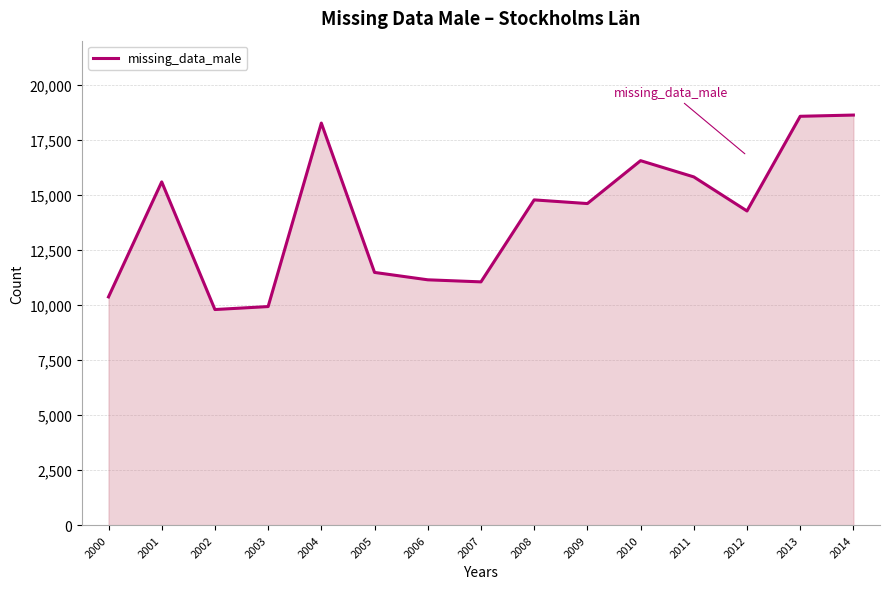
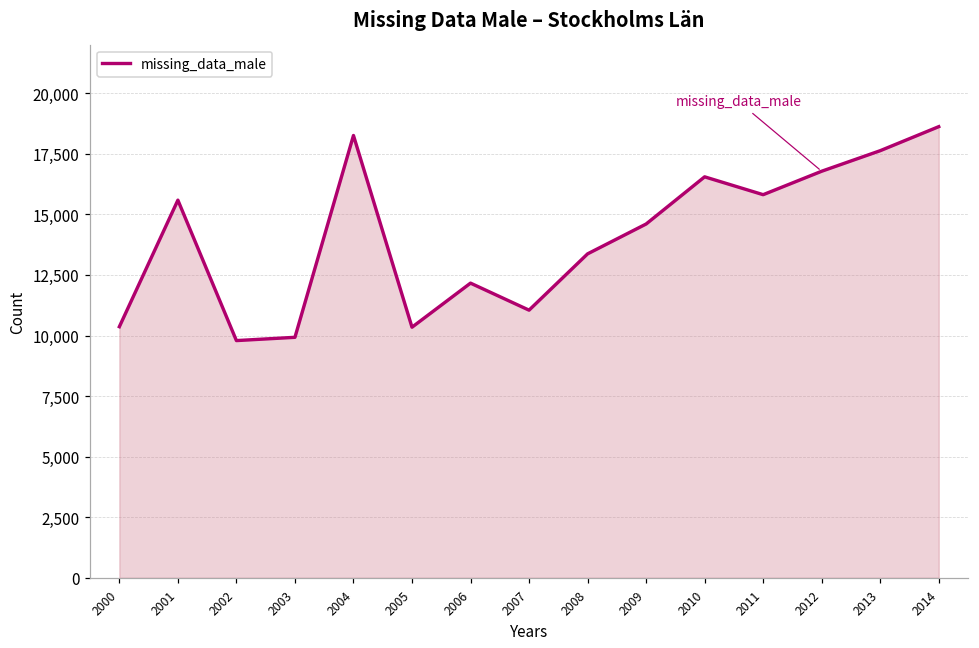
2005: 11,500 -> 10,300
2006: 11,100 -> 12,200
2008: 14,800 -> 13,400
2012: 14,300 -> 16,800
2013: 18,600 -> 17,600
